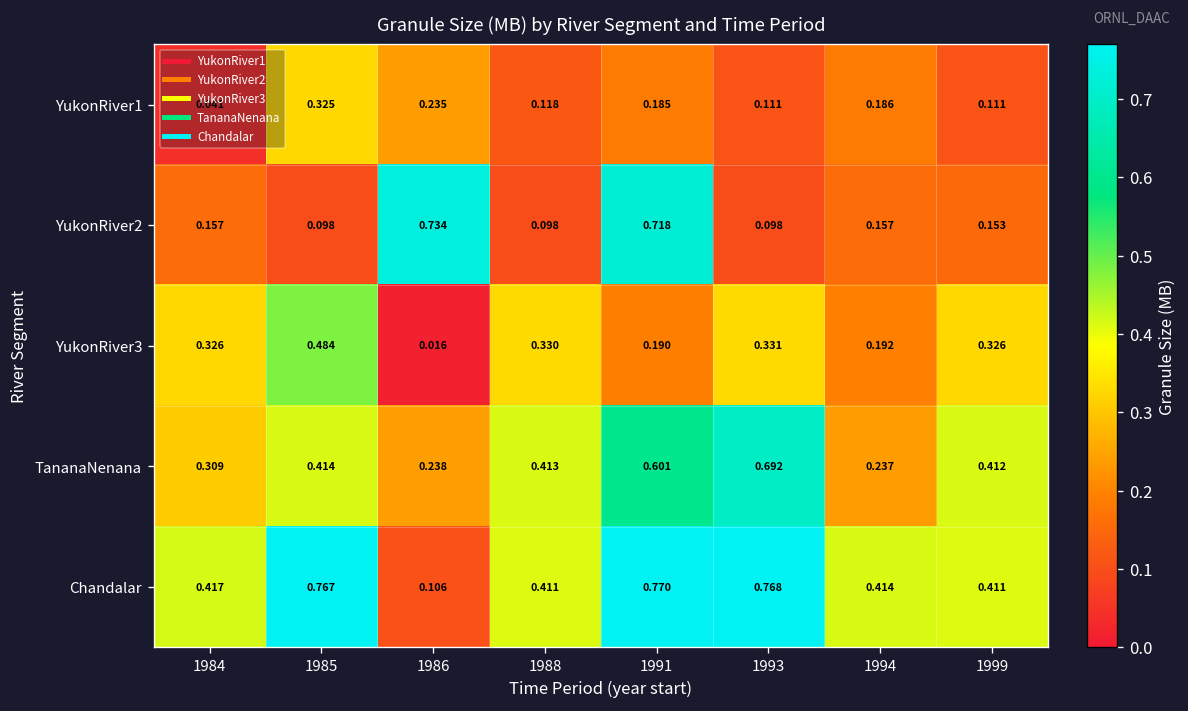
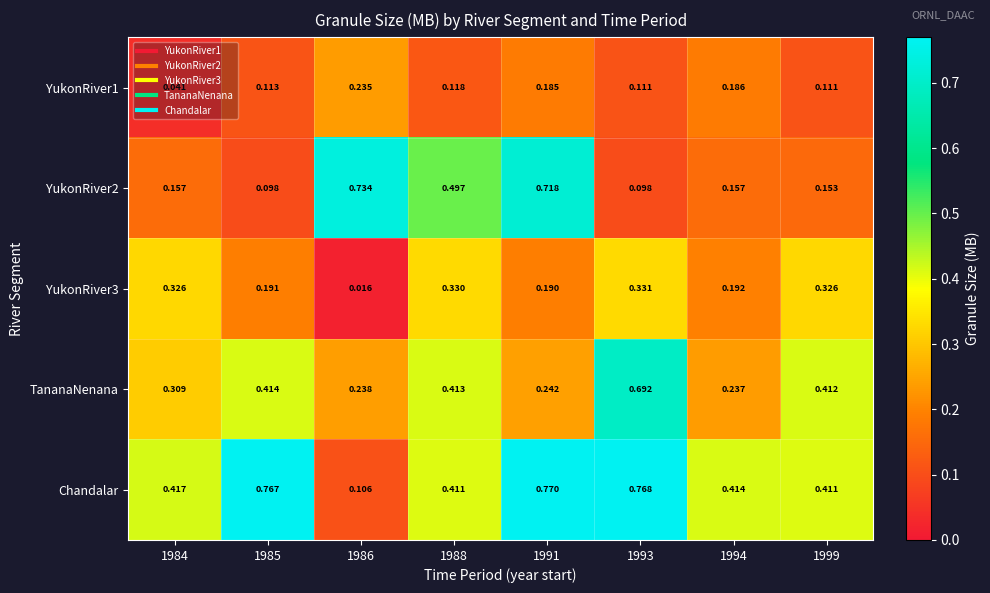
YukonRiver1, 1985: 0.325 -> 0.113
YukonRiver2, 1988: 0.098 -> 0.497
YukonRiver3, 1985: 0.484 -> 0.191
TananaNenana, 1991: 0.601 -> 0.242
